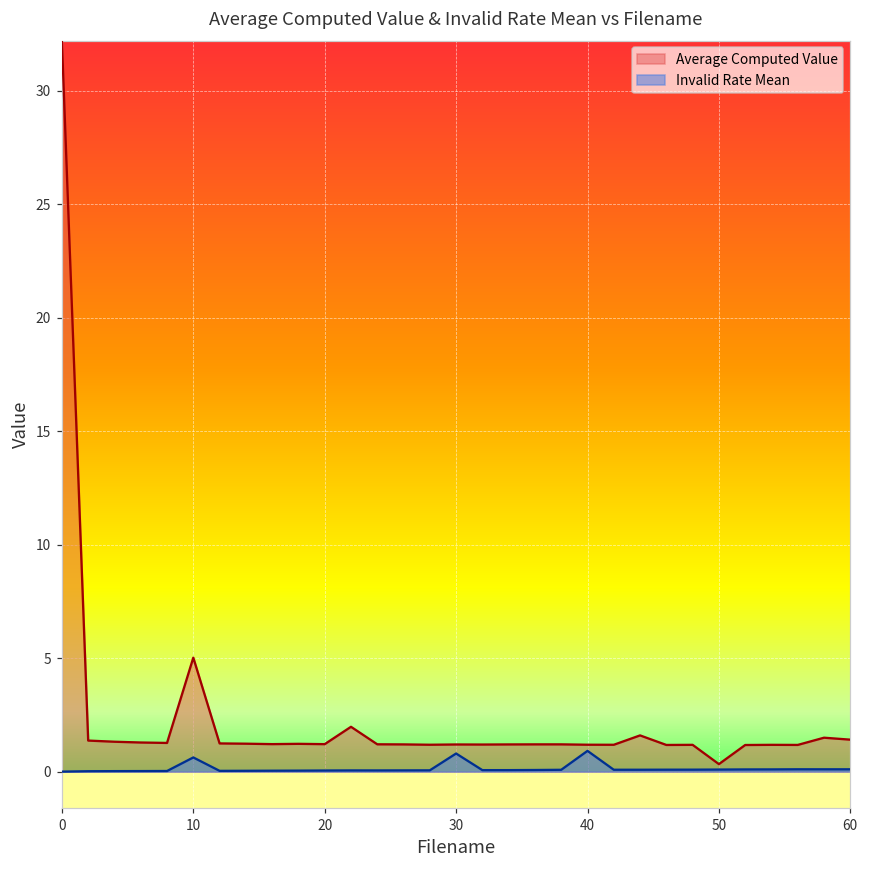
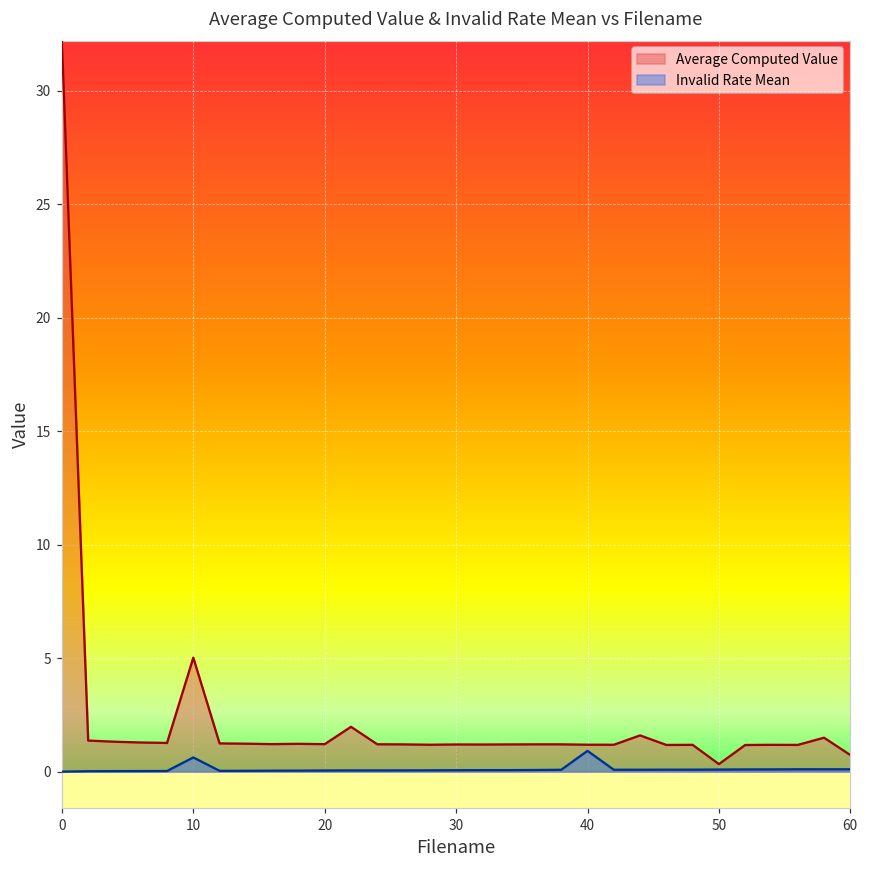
Invalid Rate Mean, 30: 0.8 -> 0.1
Average Computed Value, 60: 1.4 -> 0.7
